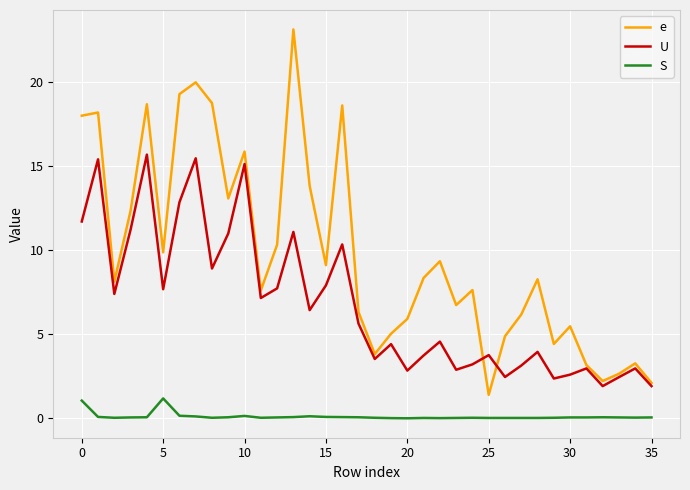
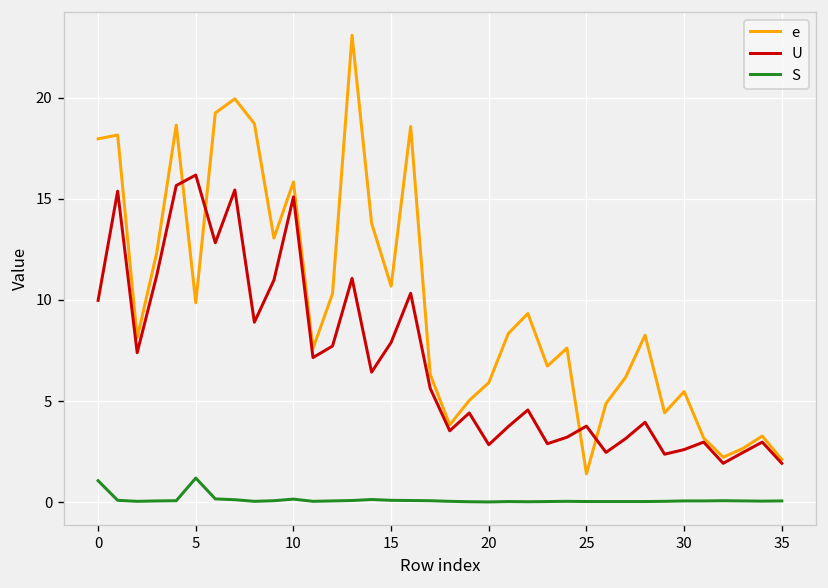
U, 0: 11.7 -> 10.0
U, 5: 7.7 -> 16.2
e, 15: 9.1 -> 10.7
